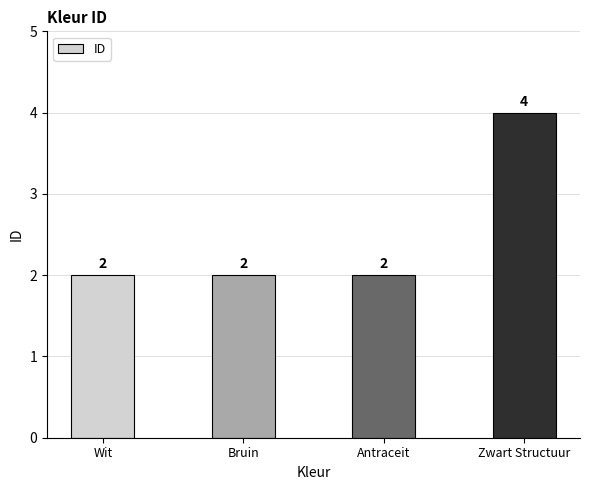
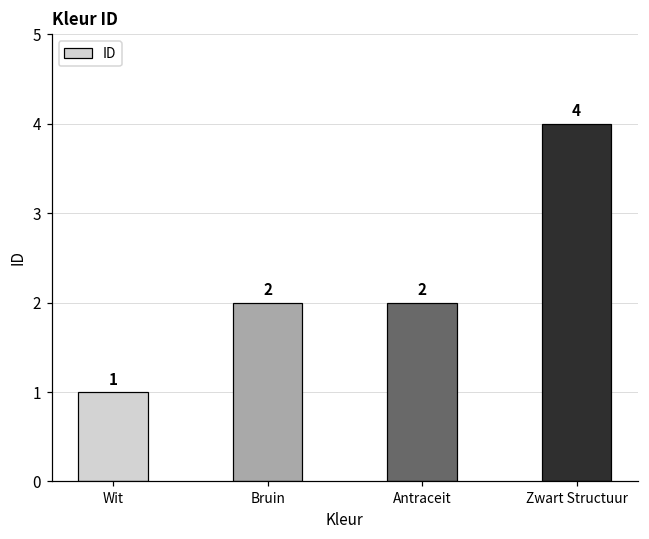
Wit: 2 -> 1
